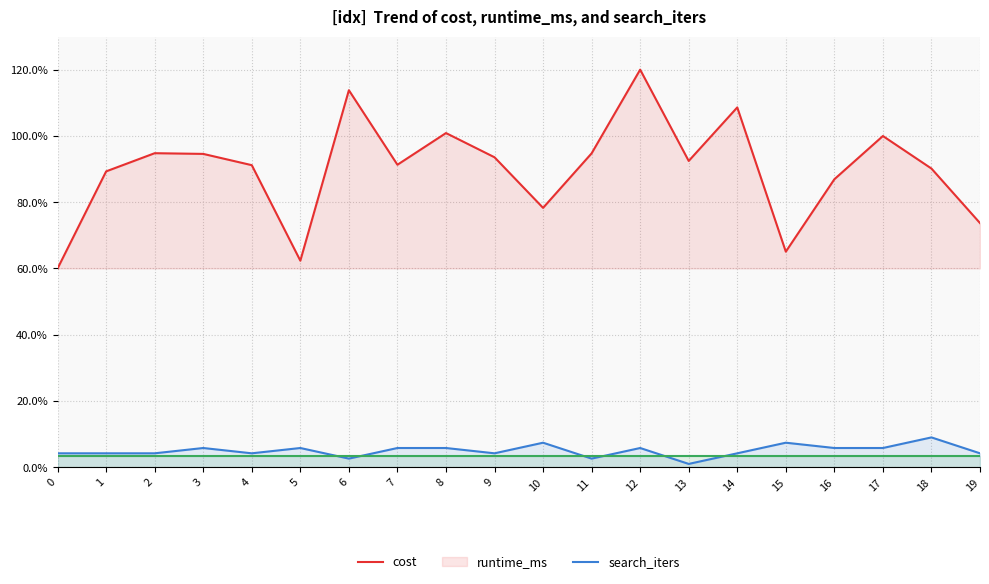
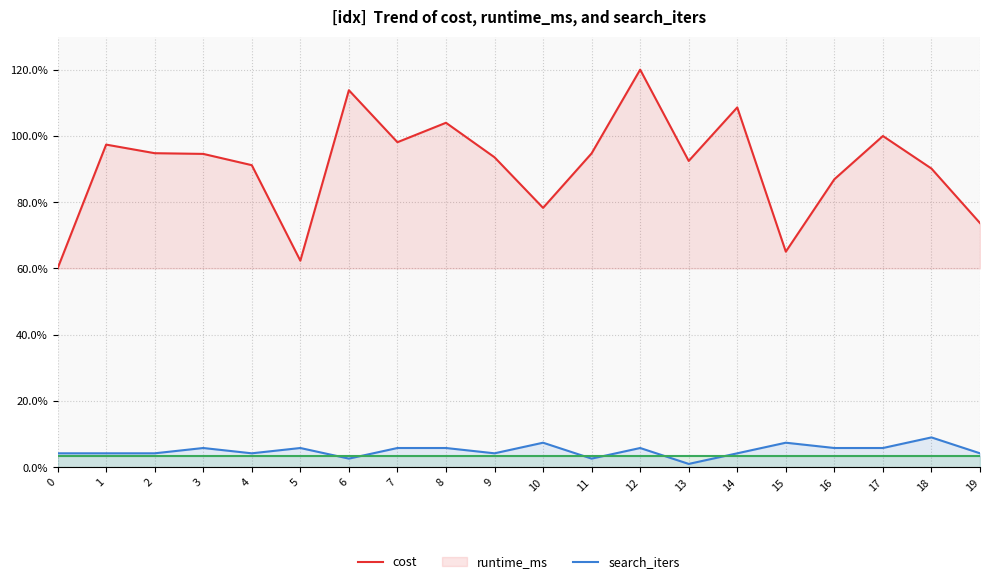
cost, 1: 89% -> 97%
cost, 7: 91% -> 98%
cost, 8: 101% -> 104%
